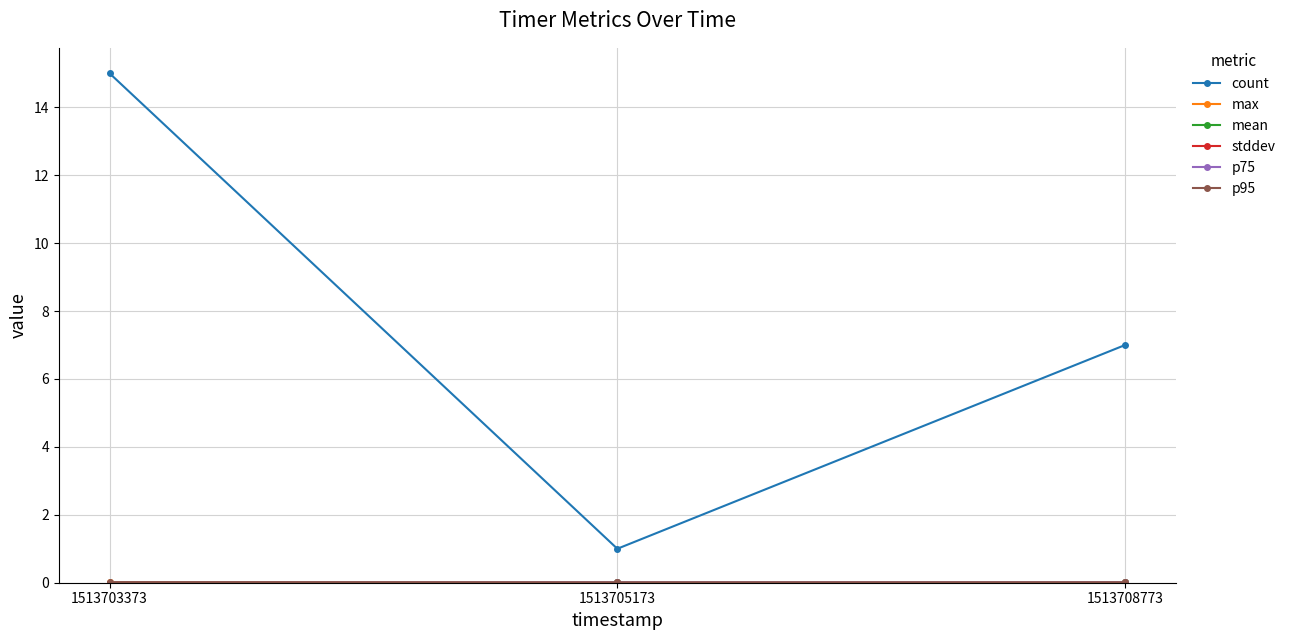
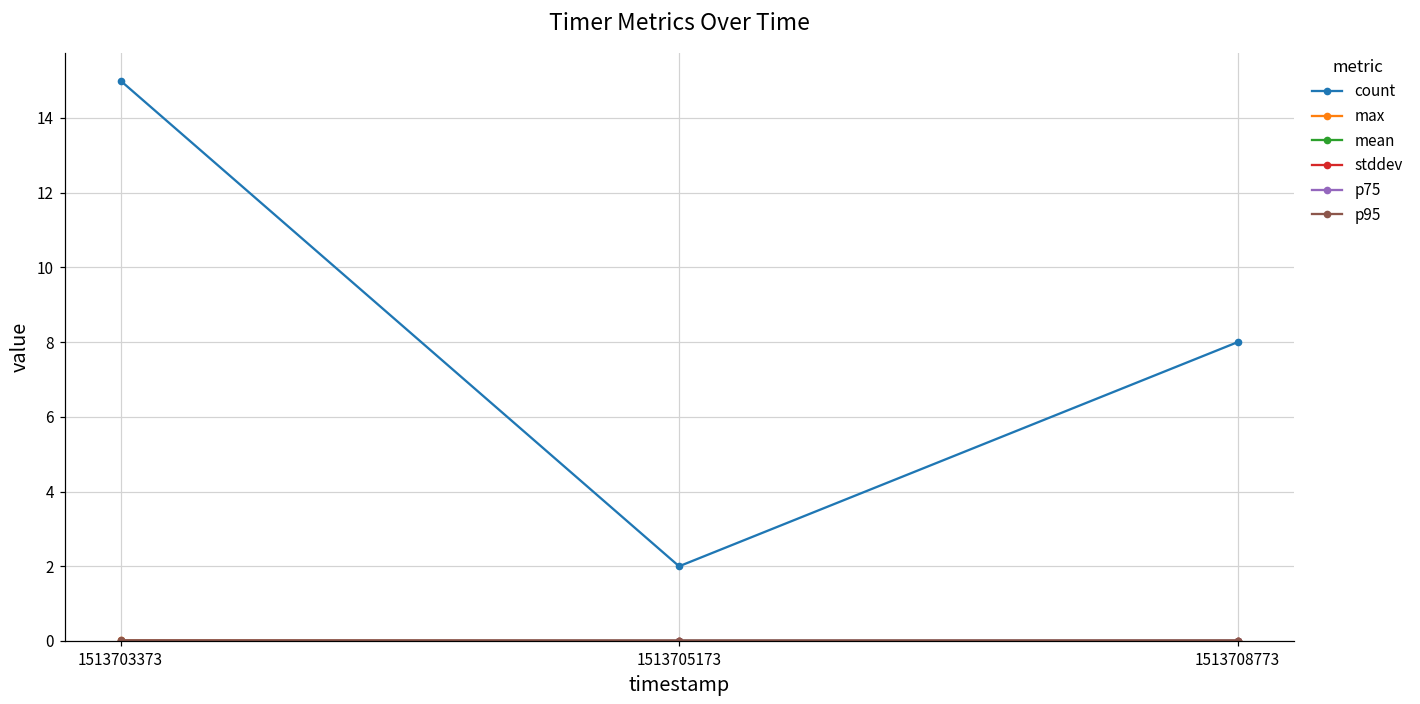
count, 1513705173: 1 -> 2
count, 1513708773: 7 -> 8
